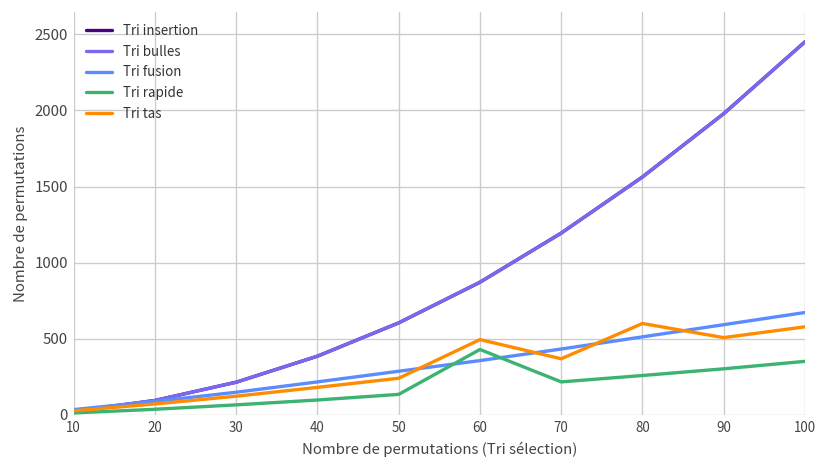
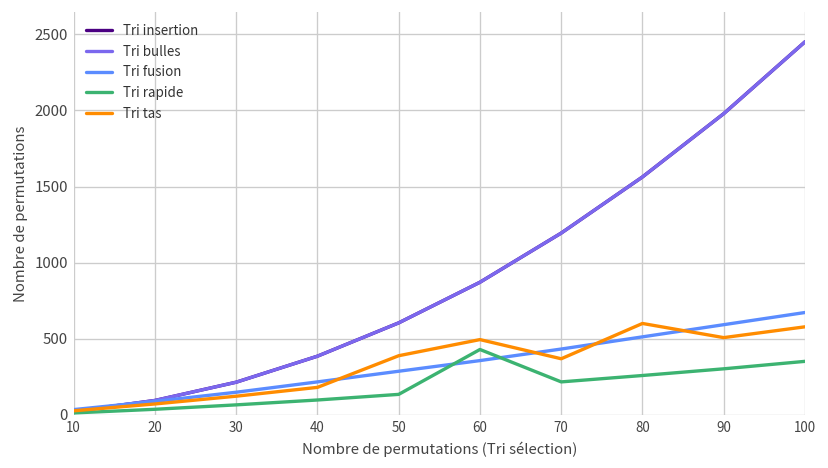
Tri tas, 50: 240 -> 390
